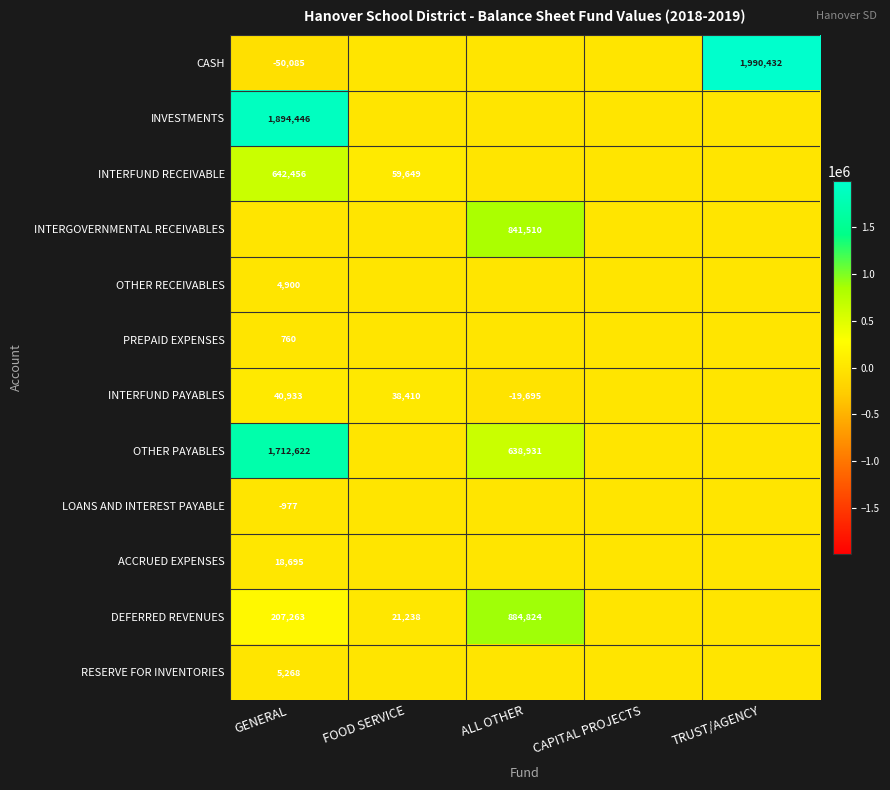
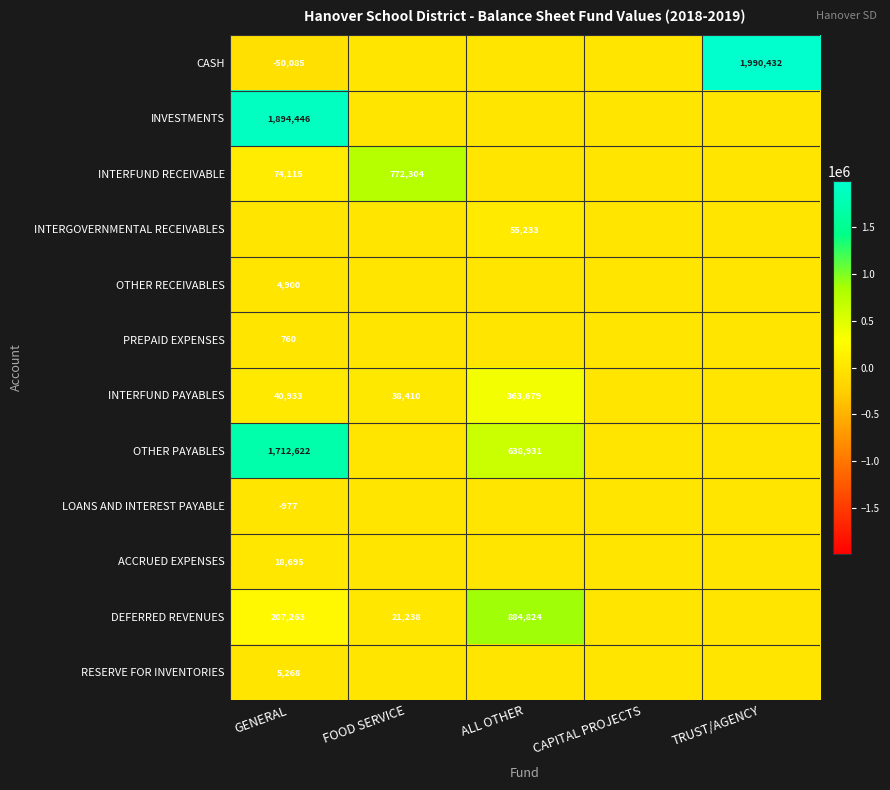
INTERFUND RECEIVABLE, GENERAL: 642,456 -> 74,115
INTERFUND RECEIVABLE, FOOD SERVICE: 59,649 -> 772,304
INTERGOVERNMENTAL RECEIVABLES, ALL OTHER: 841,510 -> 55,233
INTERFUND PAYABLES, ALL OTHER: -19,695 -> 363,679
